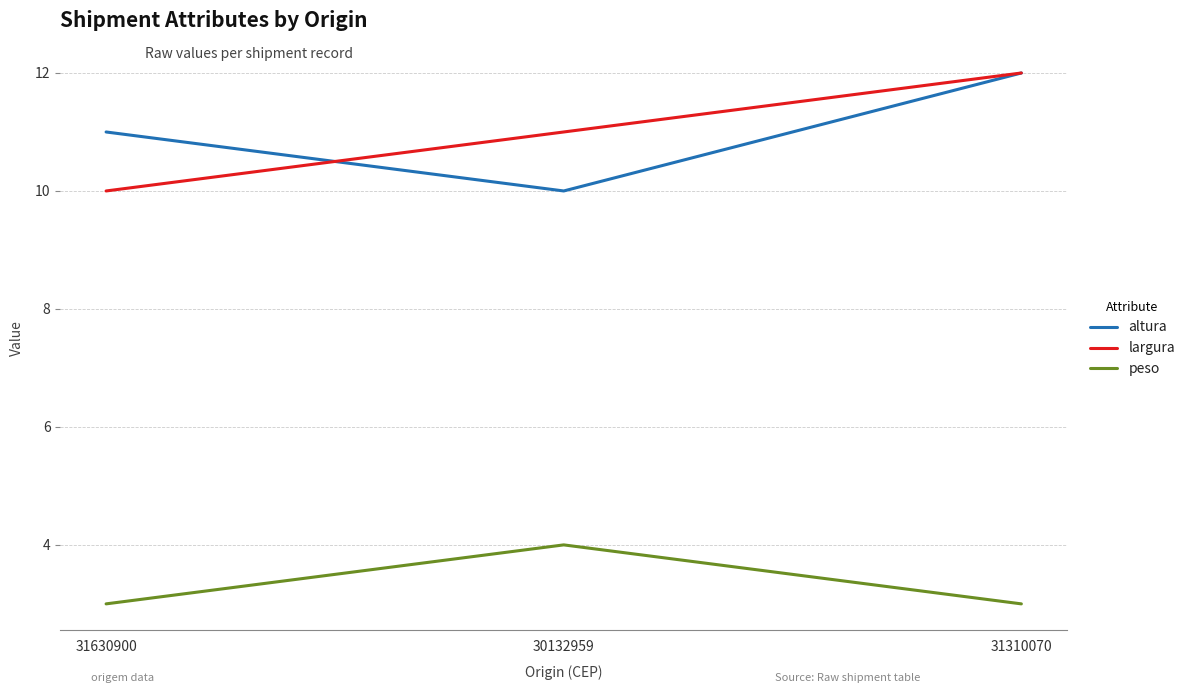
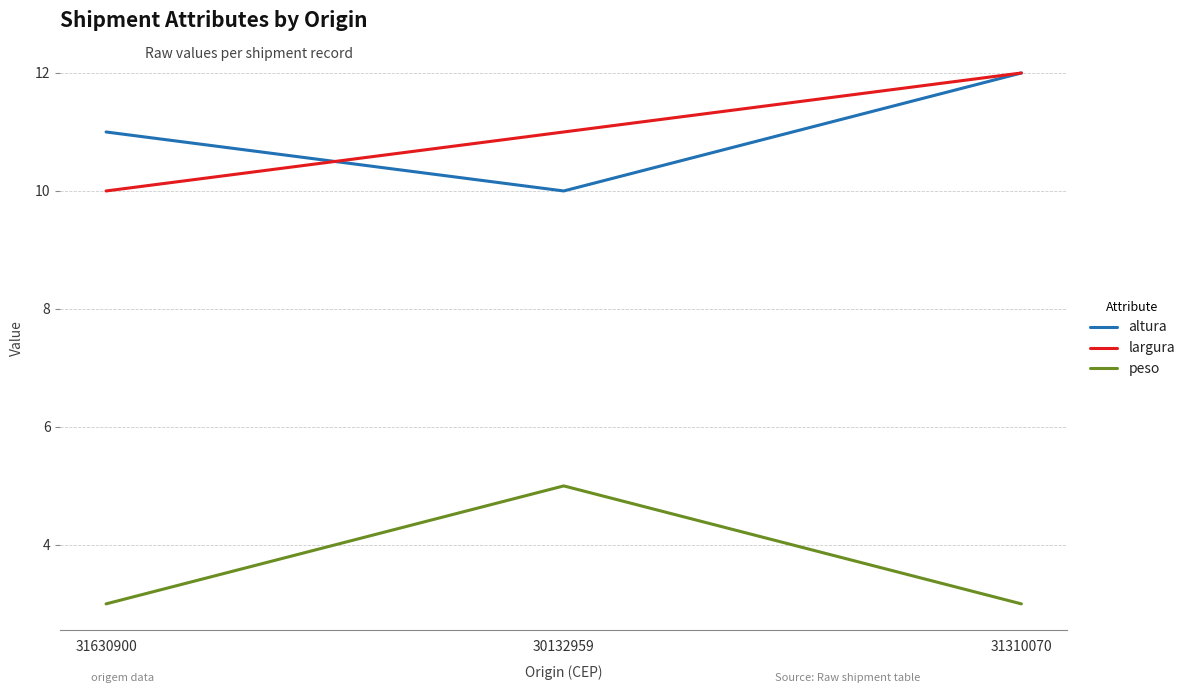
peso, 30132959: 4 -> 5
